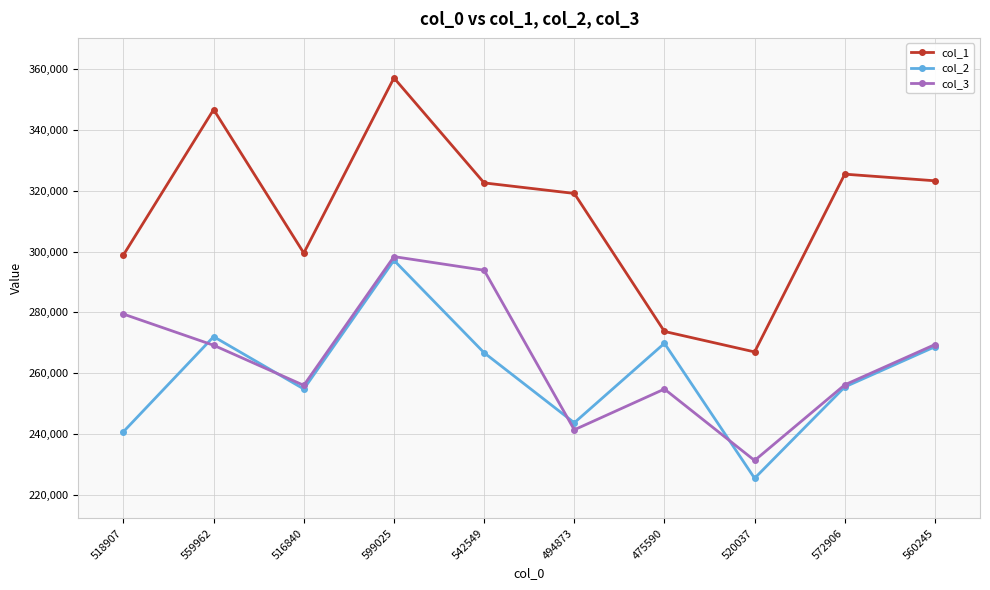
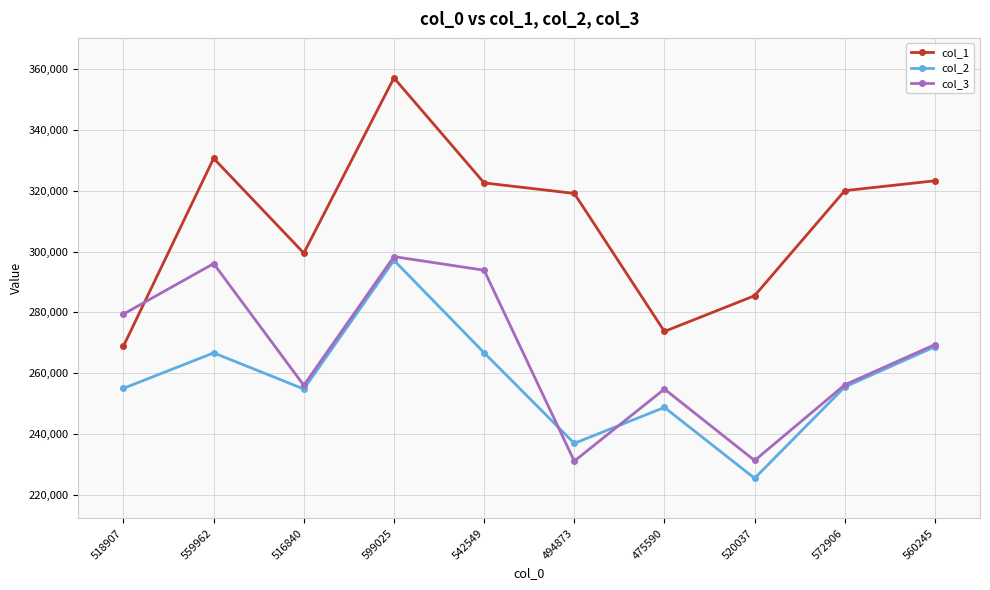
col_1, 518907: 299,000 -> 269,000
col_2, 518907: 241,000 -> 255,000
col_1, 559962: 347,000 -> 331,000
col_2, 559962: 272,000 -> 267,000
col_3, 559962: 269,000 -> 296,000
col_2, 494873: 244,000 -> 237,000
col_3, 494873: 241,000 -> 231,000
col_2, 475590: 270,000 -> 249,000
col_1, 520037: 267,000 -> 285,000
col_1, 572906: 325,000 -> 320,000
